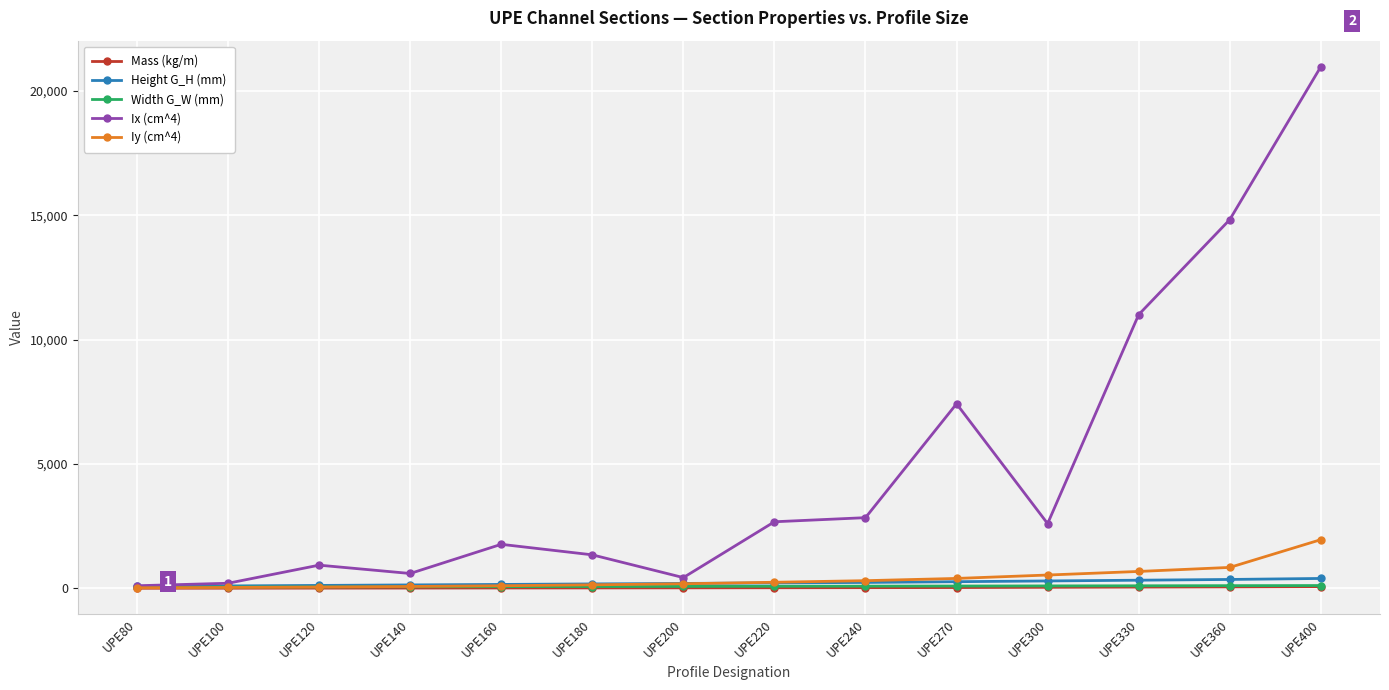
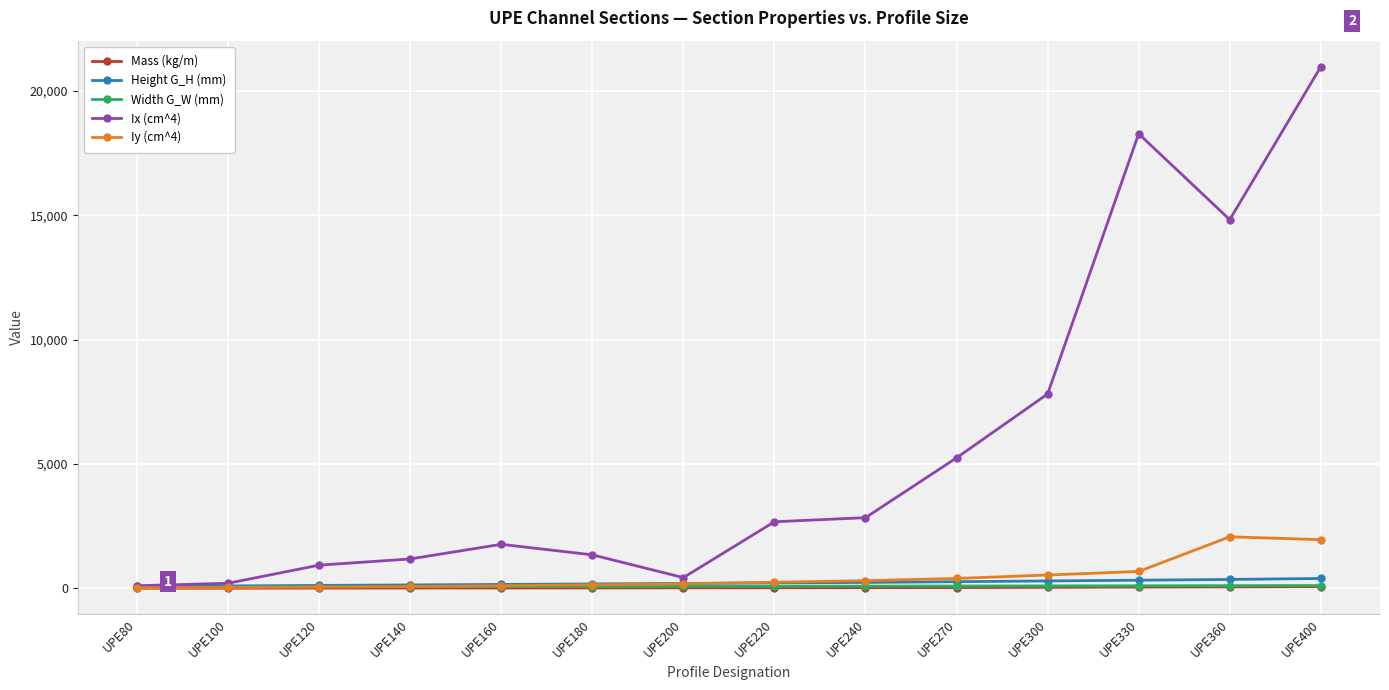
Ix (cm^4), UPE140: 600 -> 1,200
Ix (cm^4), UPE270: 7,400 -> 5,300
Ix (cm^4), UPE300: 2,600 -> 7,800
Ix (cm^4), UPE330: 11,000 -> 18,300
Iy (cm^4), UPE360: 800 -> 2,100
